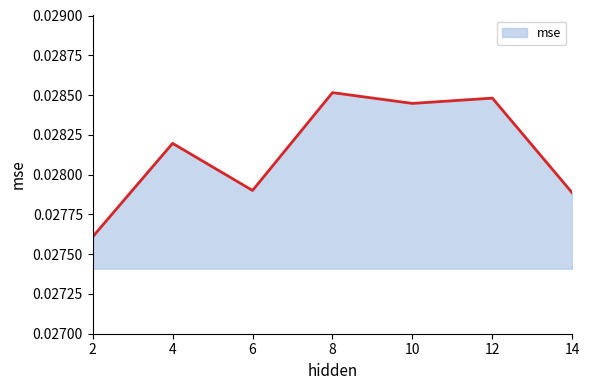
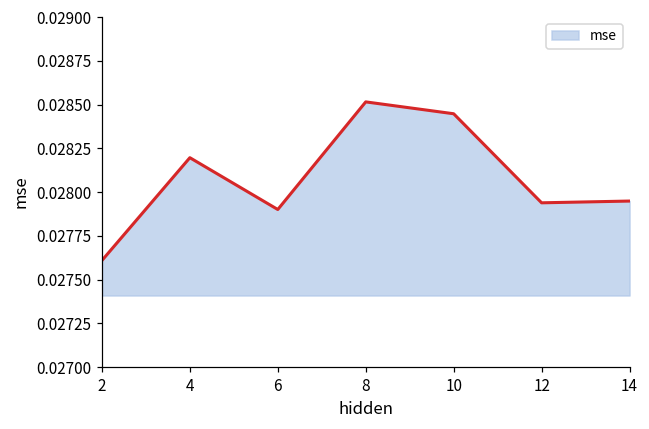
12: 0.02848 -> 0.02794
14: 0.02788 -> 0.02795
